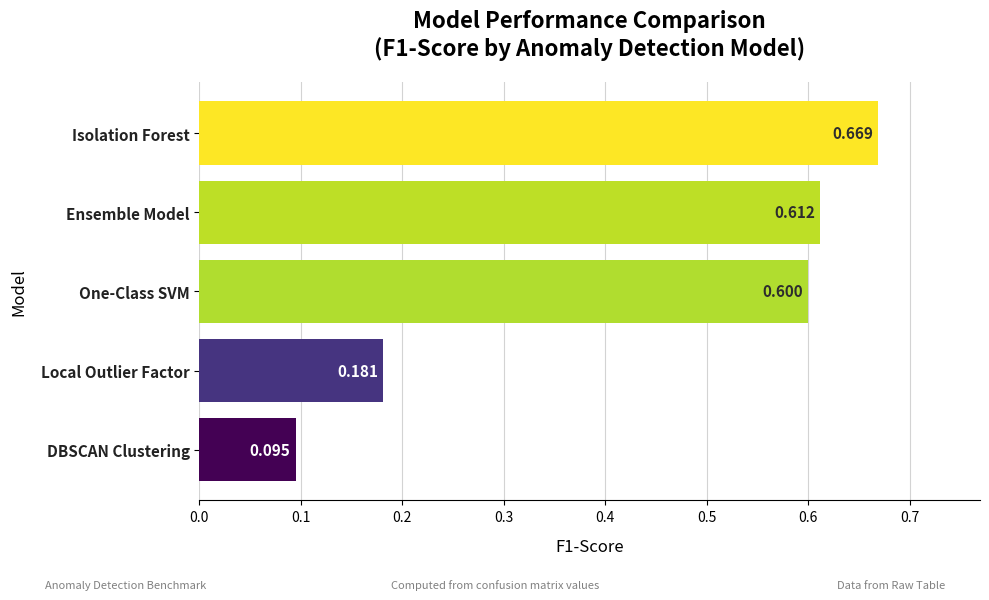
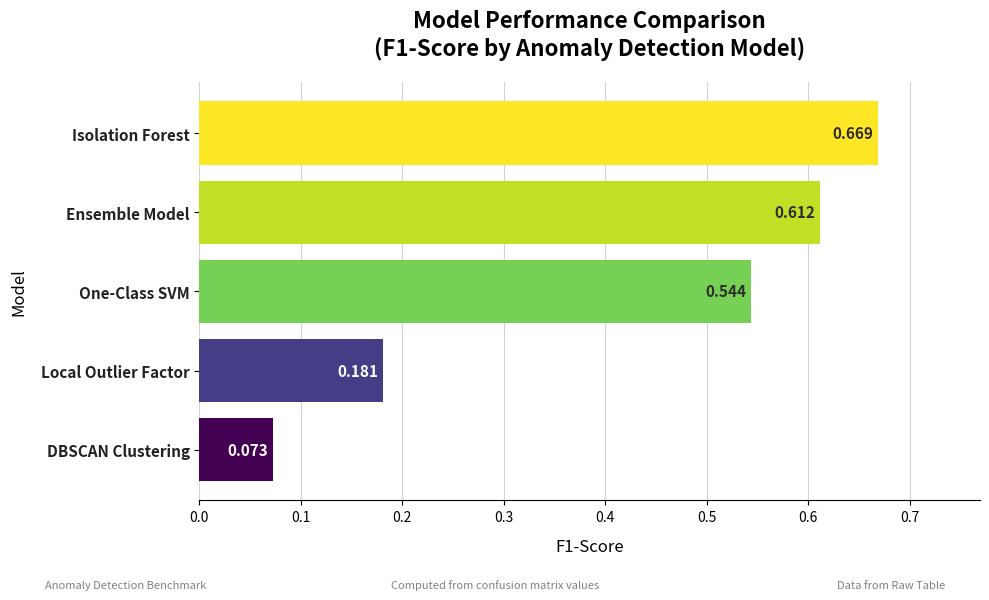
One-Class SVM: 0.600 -> 0.544
DBSCAN Clustering: 0.095 -> 0.073
